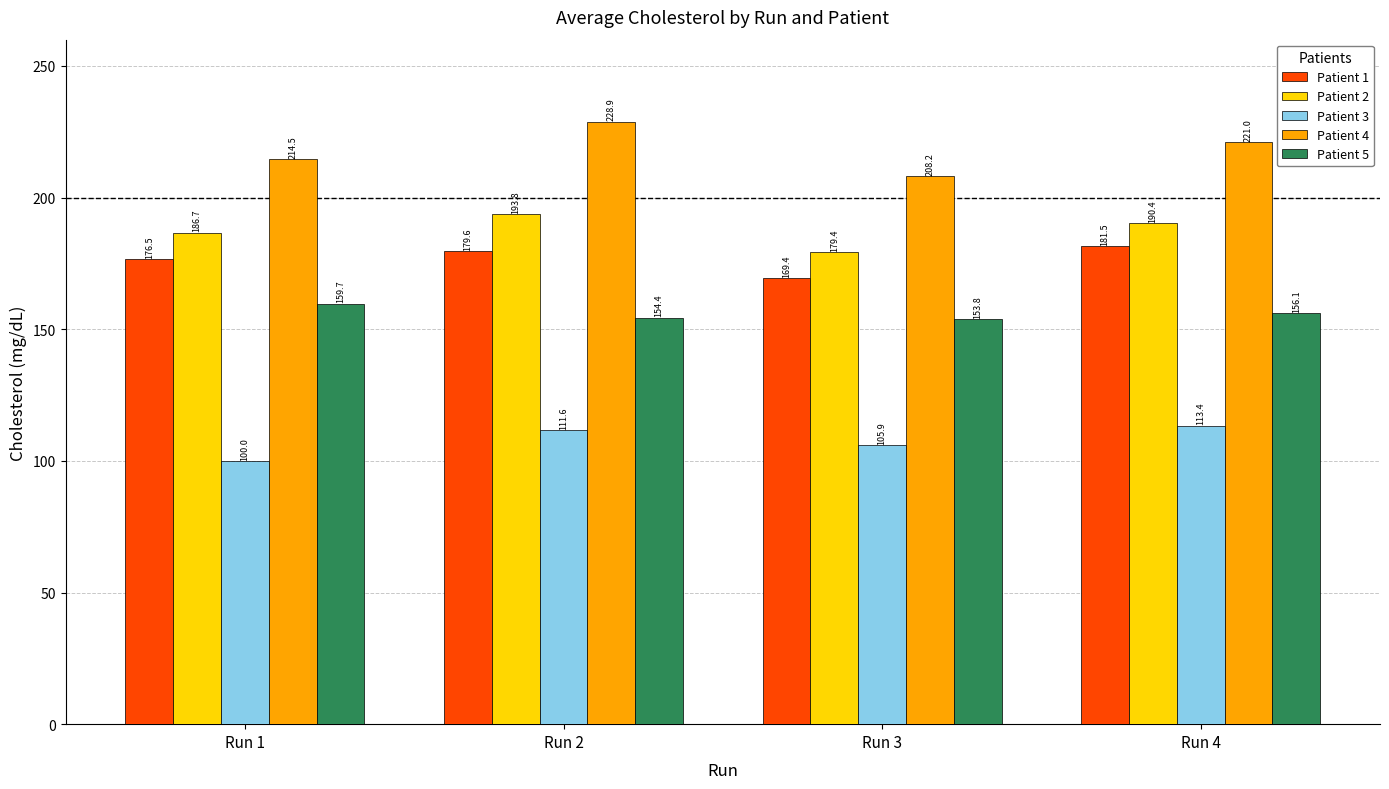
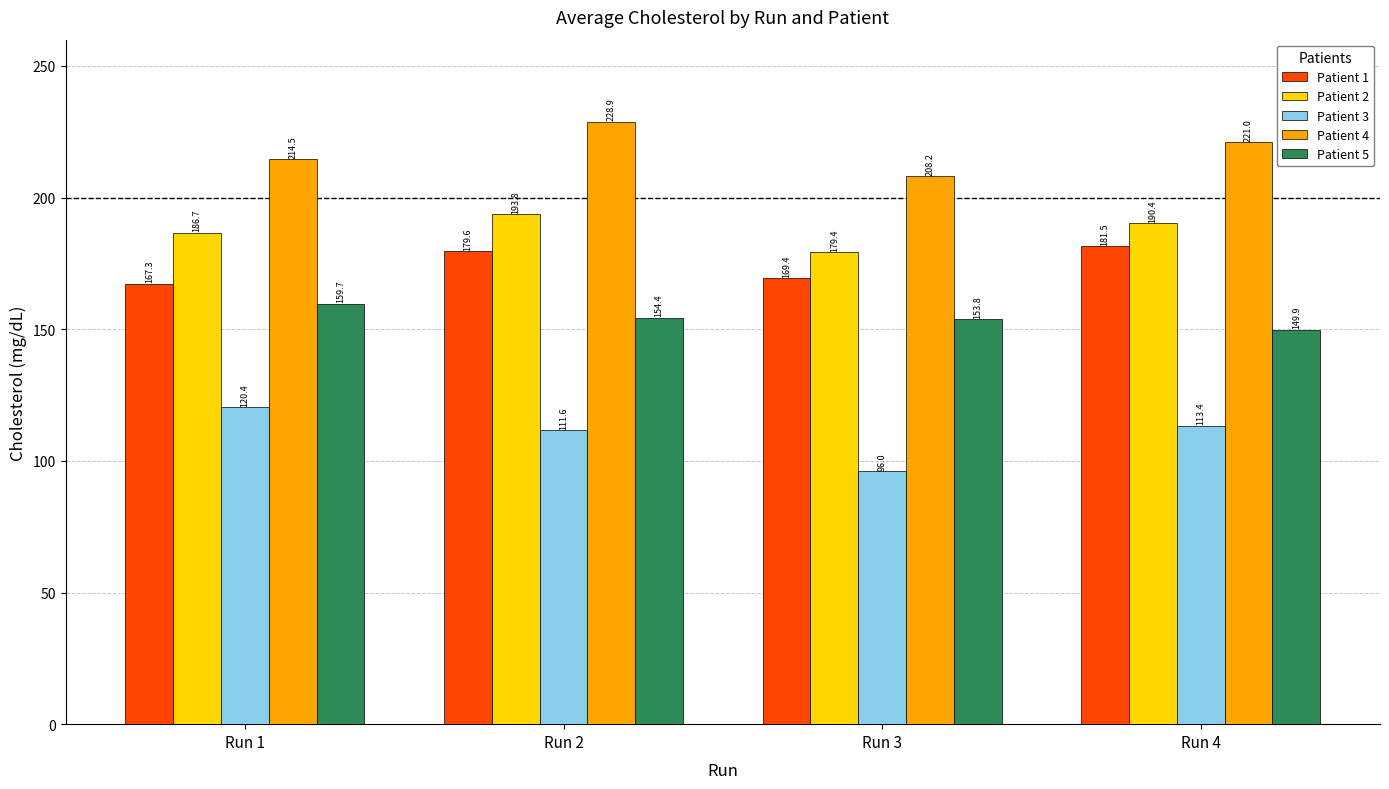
Patient 1, Run 1: 176.5 -> 167.3
Patient 3, Run 1: 100.0 -> 120.4
Patient 3, Run 3: 105.9 -> 96.0
Patient 5, Run 4: 156.1 -> 149.9
